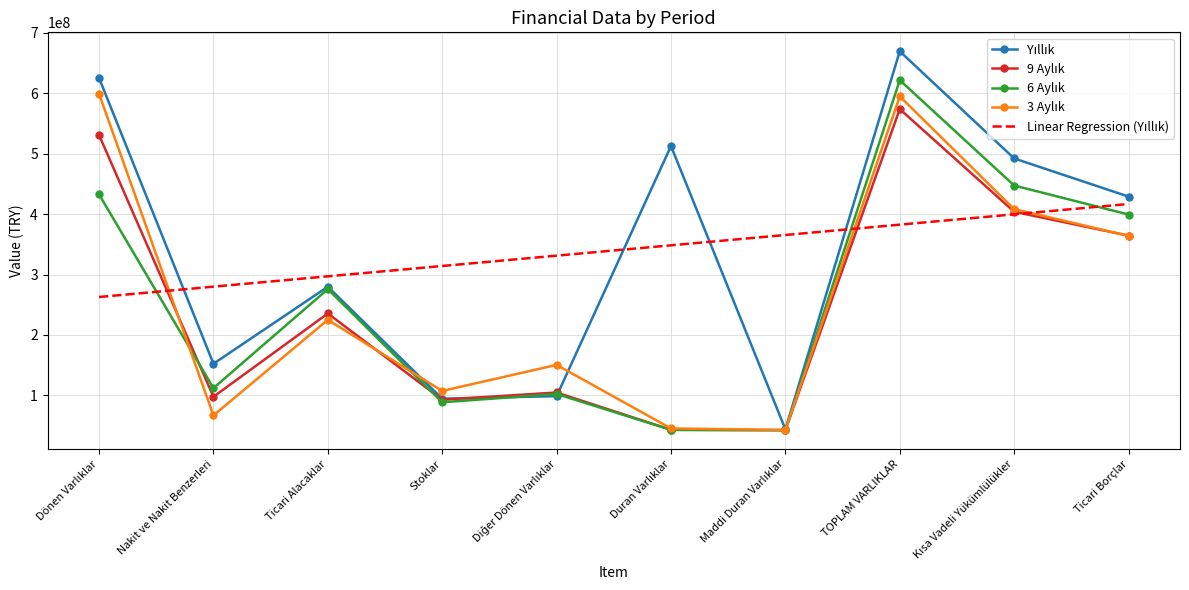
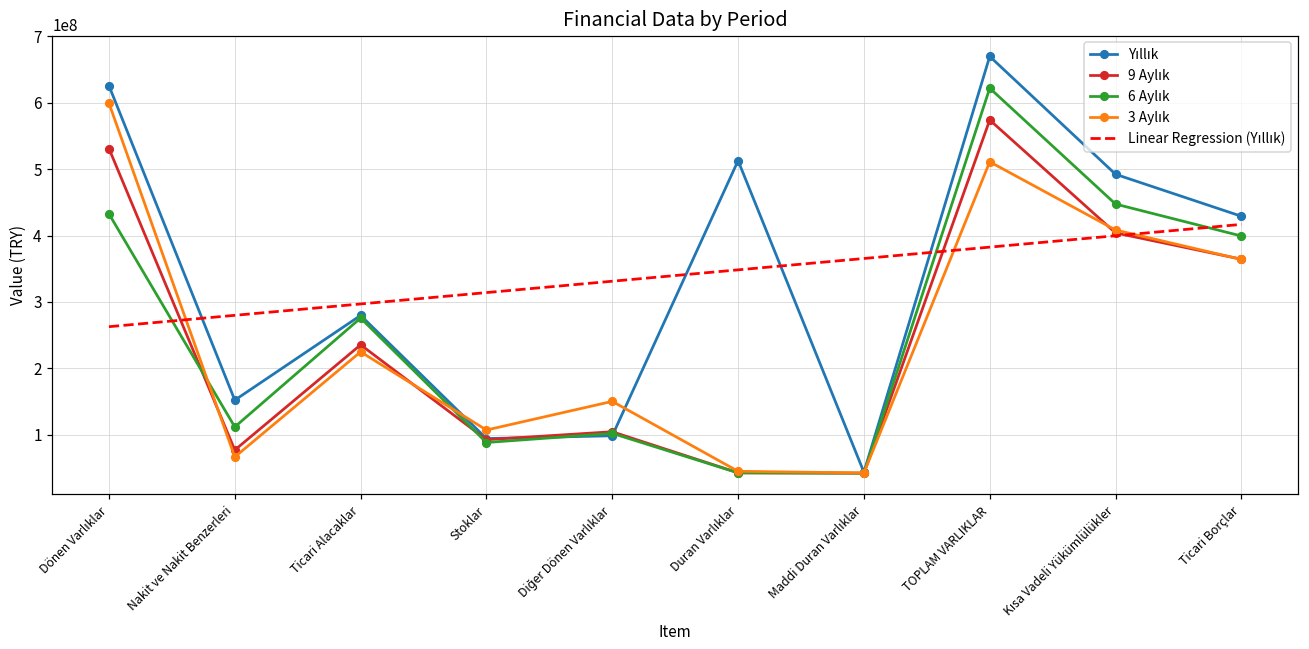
9 Aylık, Nakit ve Nakit Benzerleri: 100000000 -> 80000000
3 Aylık, TOPLAM VARLIKLAR: 590000000 -> 510000000
